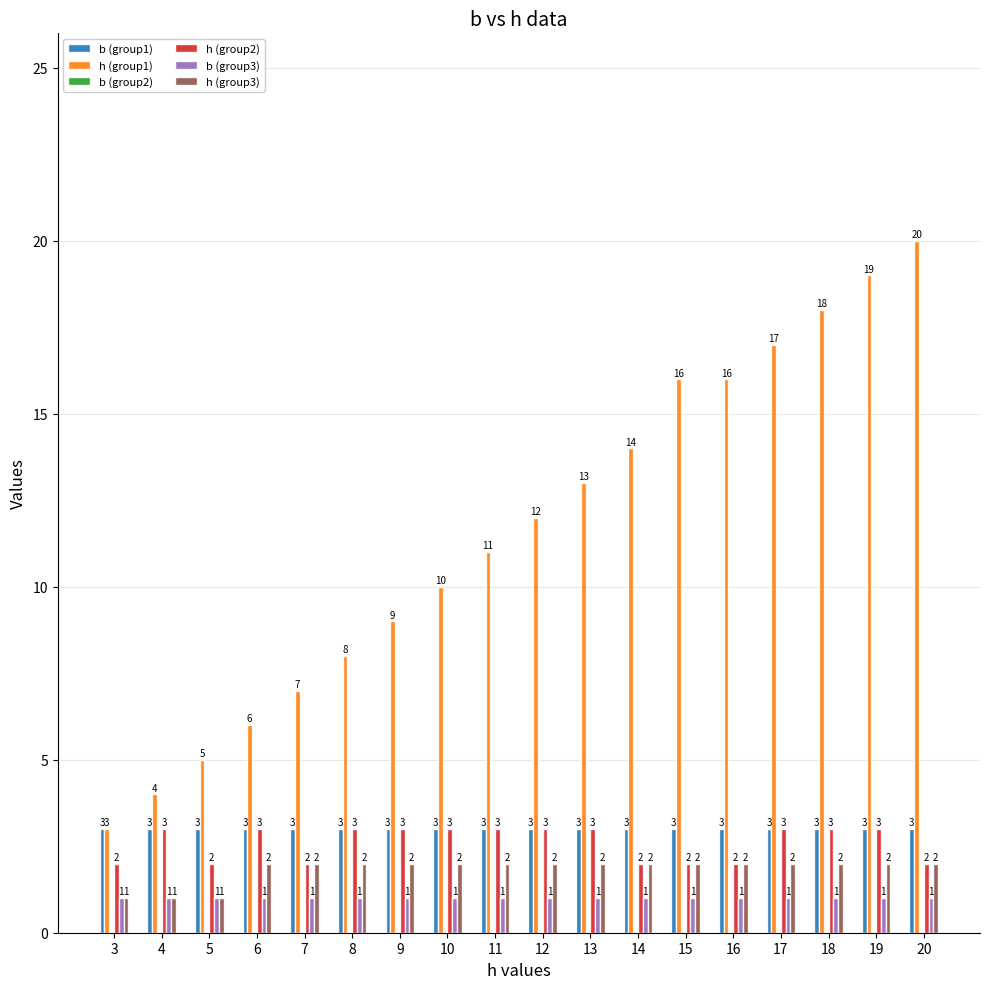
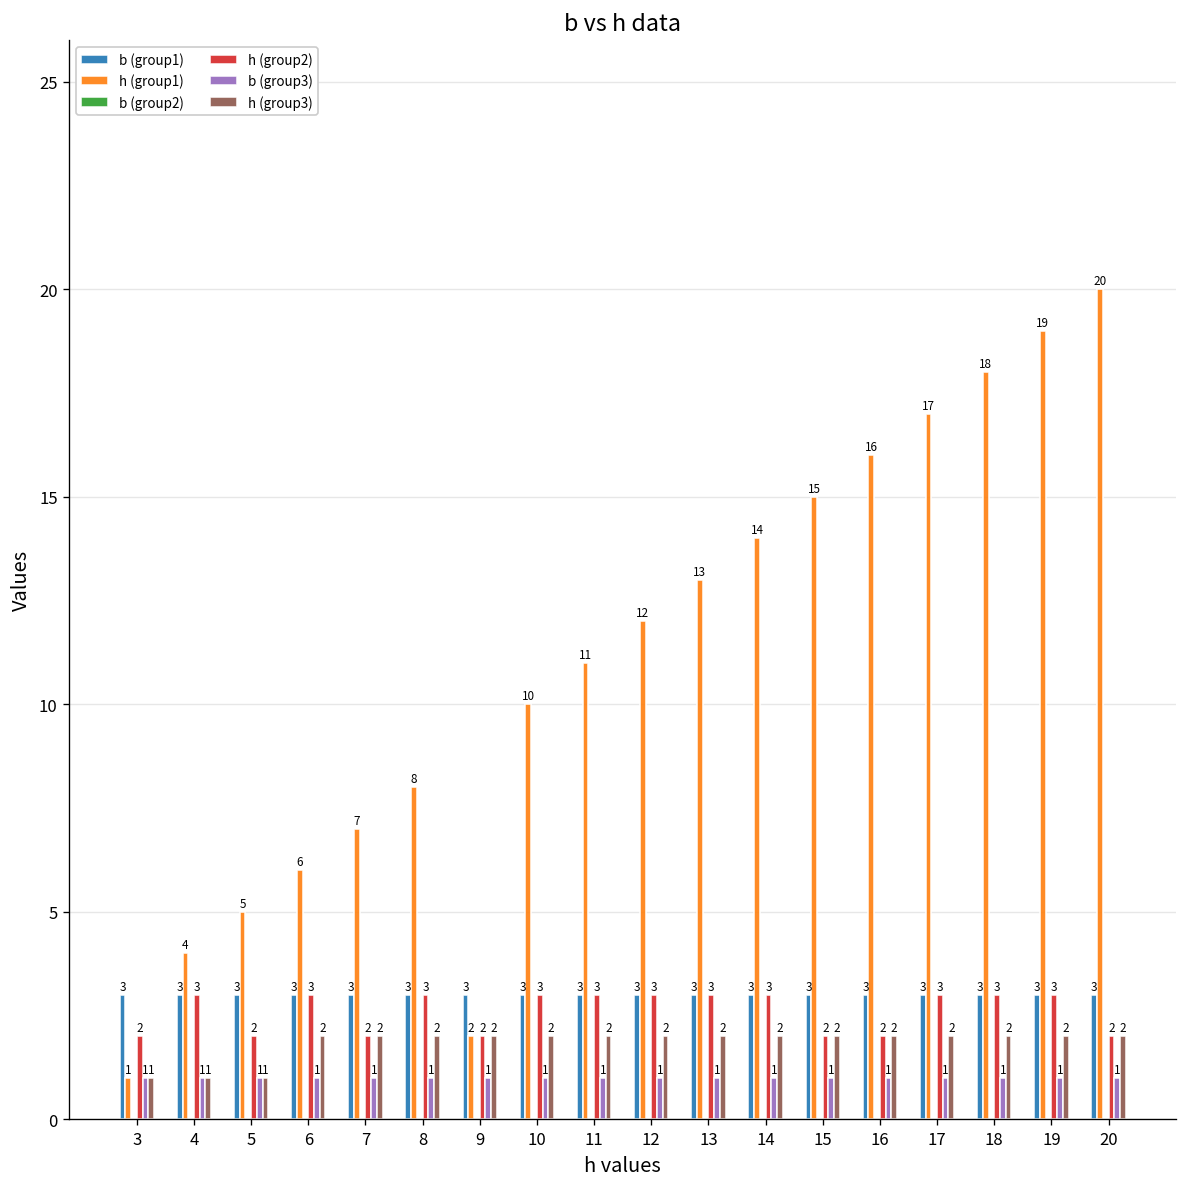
h (group1), 3: 3 -> 1
h (group1), 9: 9 -> 2
h (group2), 9: 3 -> 2
h (group2), 14: 2 -> 3
h (group1), 15: 16 -> 15
